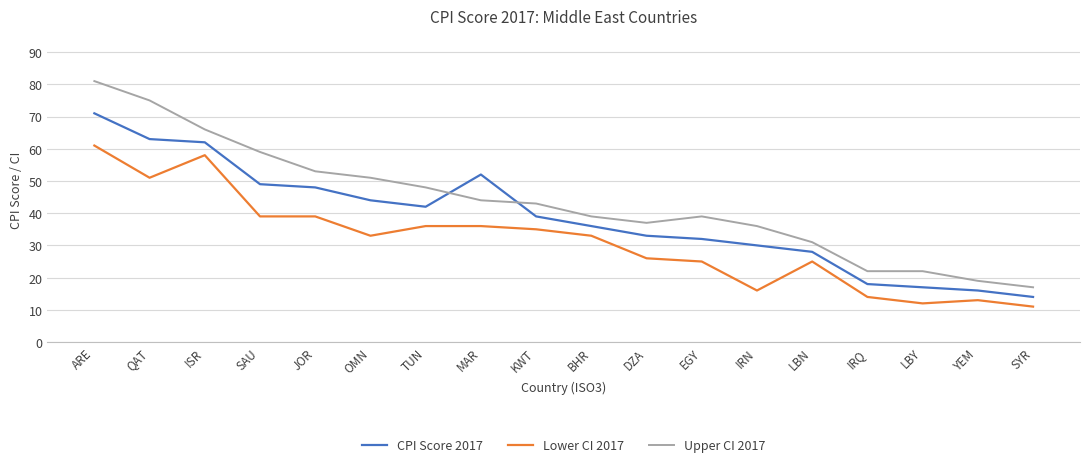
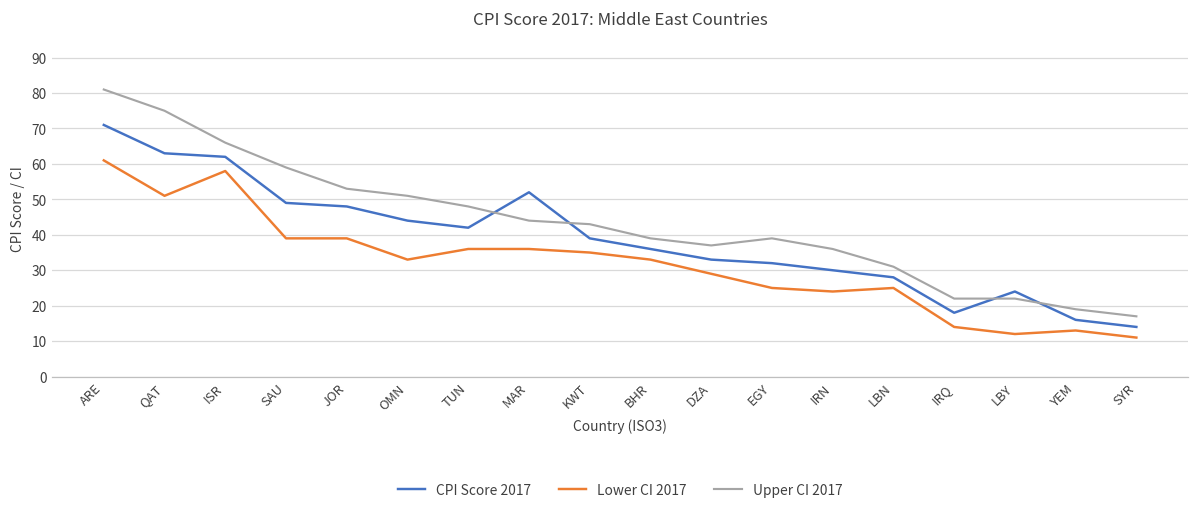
Lower CI 2017, DZA: 26 -> 29
Lower CI 2017, IRN: 16 -> 24
CPI Score 2017, LBY: 17 -> 24
